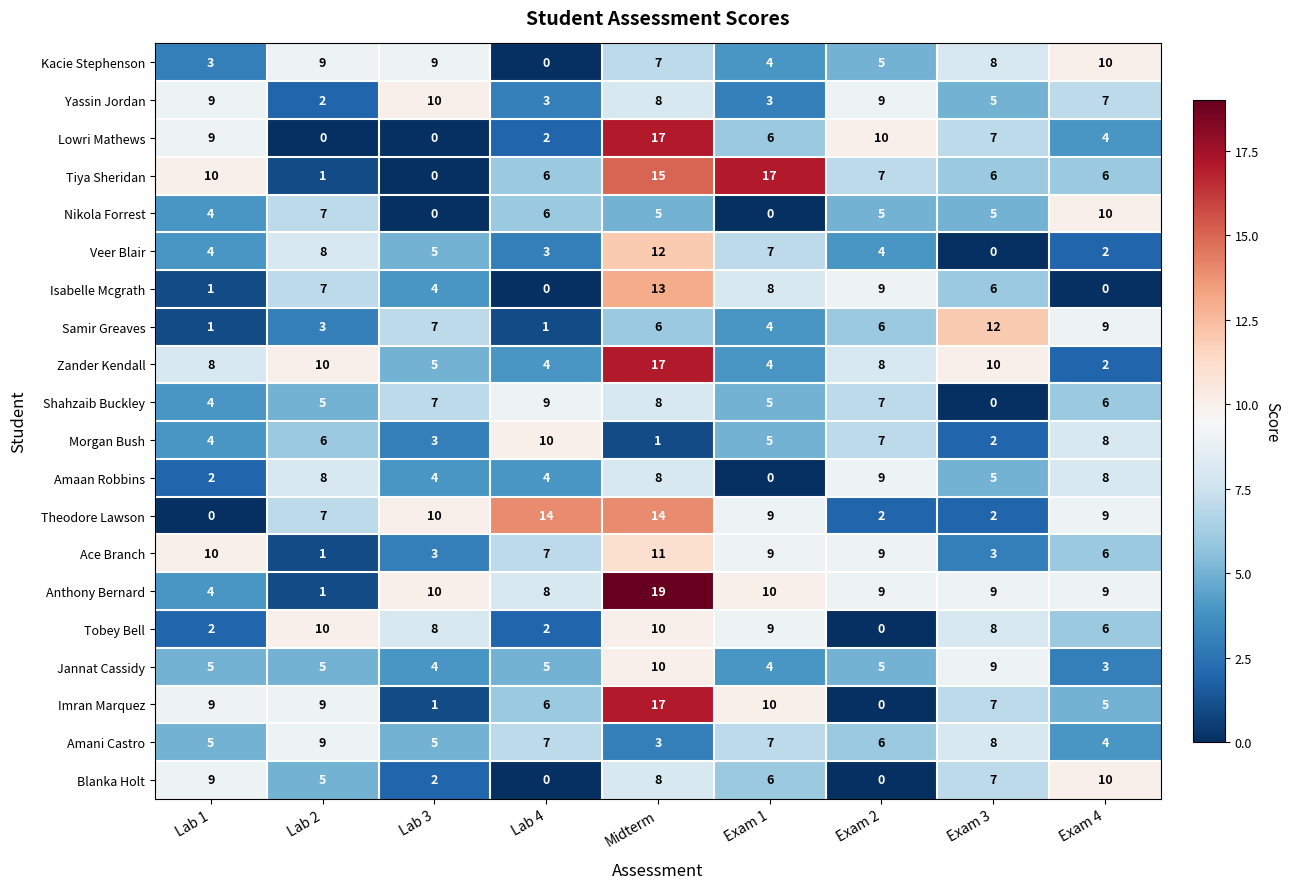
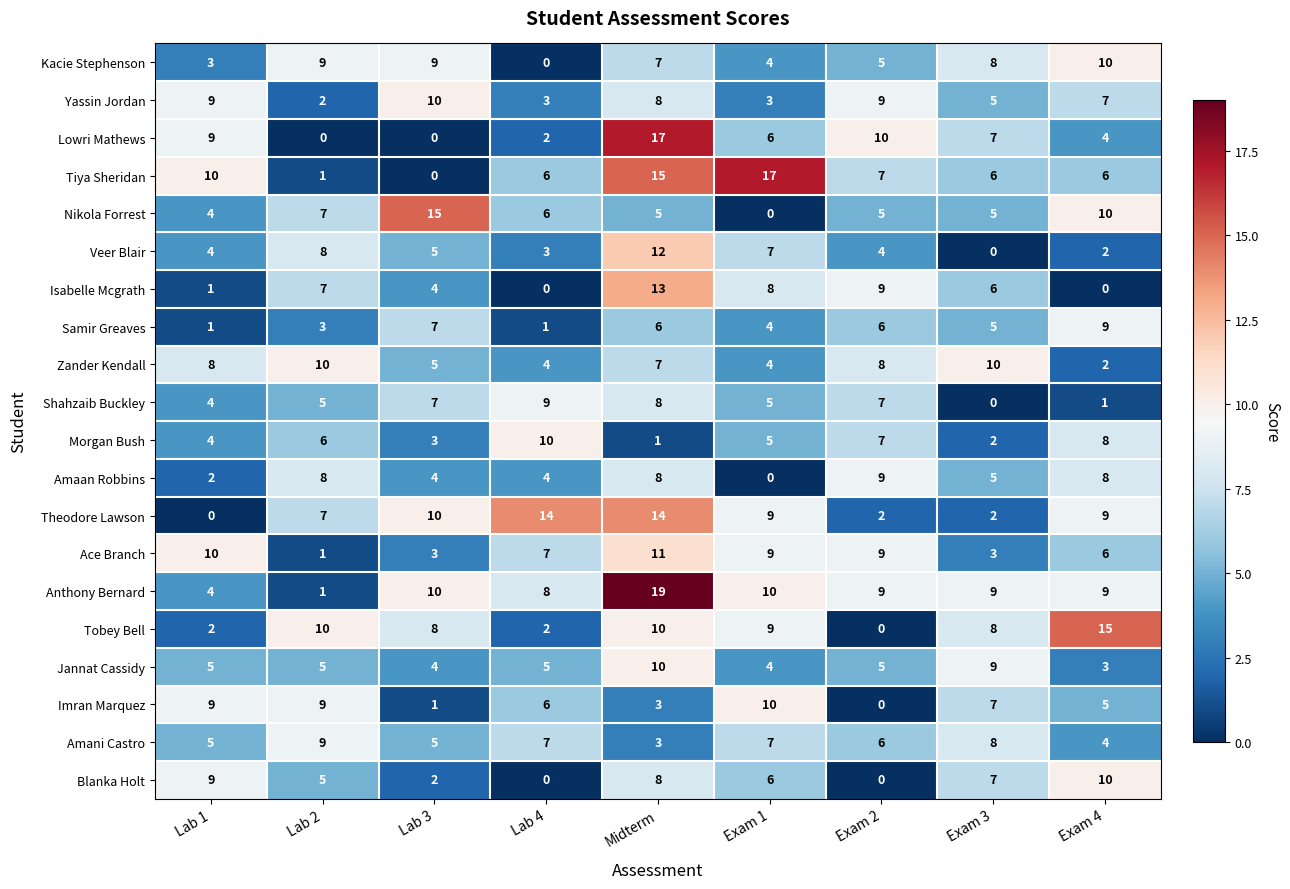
Nikola Forrest, Lab 3: 0 -> 15
Samir Greaves, Exam 3: 12 -> 5
Zander Kendall, Midterm: 17 -> 7
Shahzaib Buckley, Exam 4: 6 -> 1
Tobey Bell, Exam 4: 6 -> 15
Imran Marquez, Midterm: 17 -> 3
